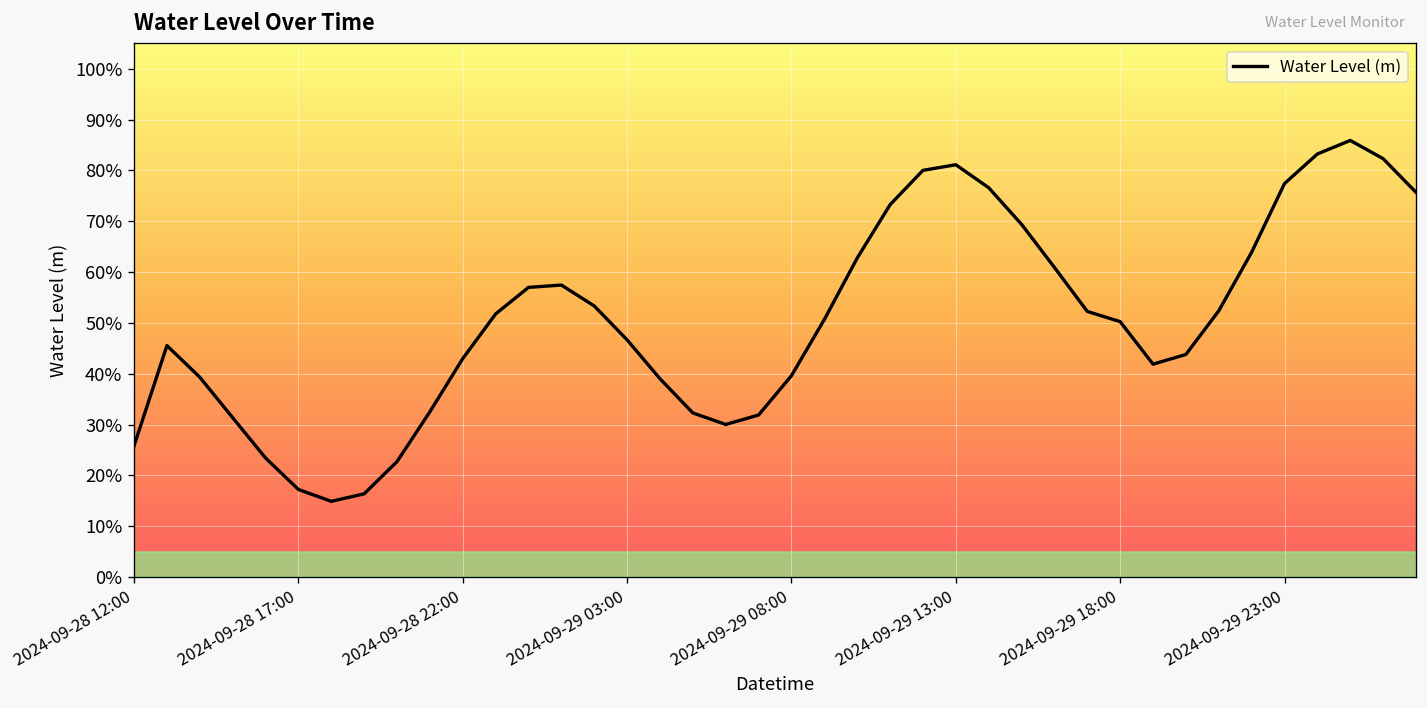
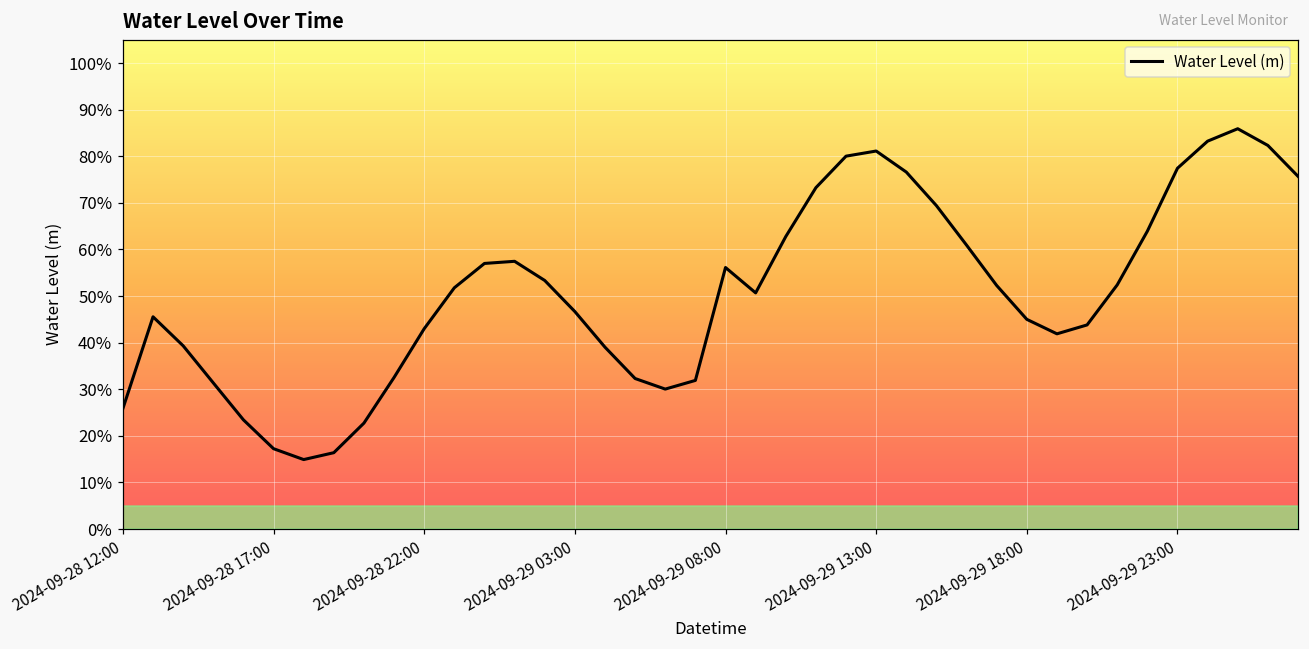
2024-09-29 08:00: 40% -> 56%
2024-09-29 18:00: 50% -> 45%
